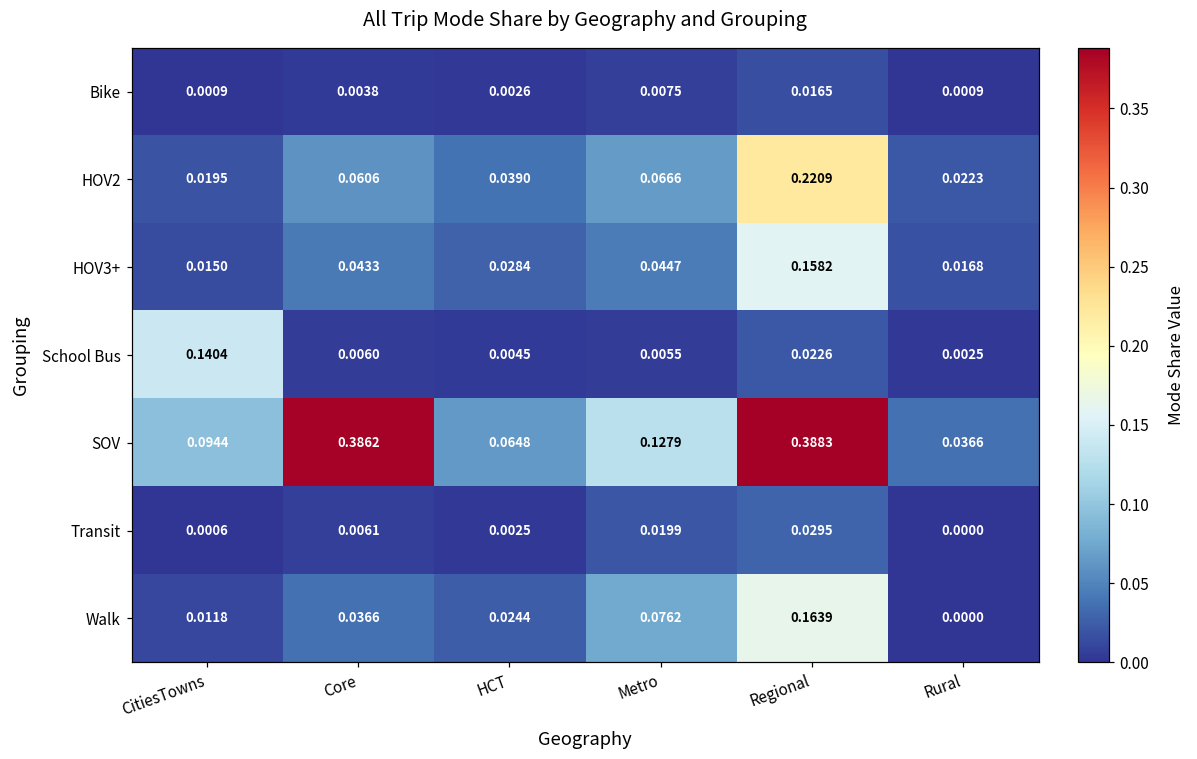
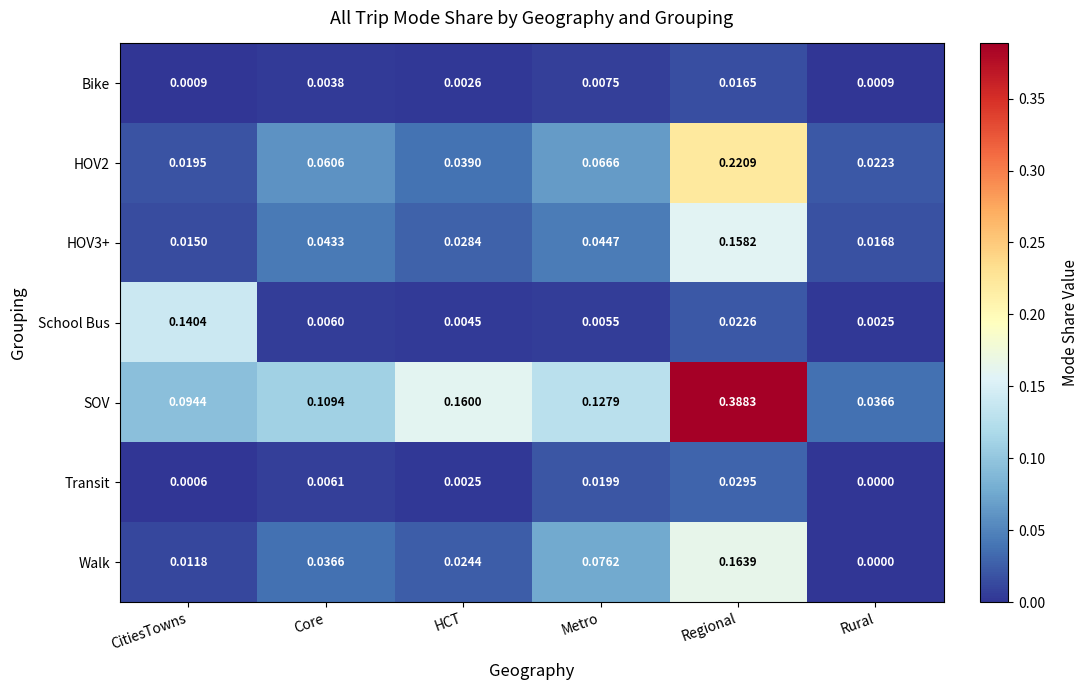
SOV, Core: 0.3862 -> 0.1094
SOV, HCT: 0.0648 -> 0.1600
